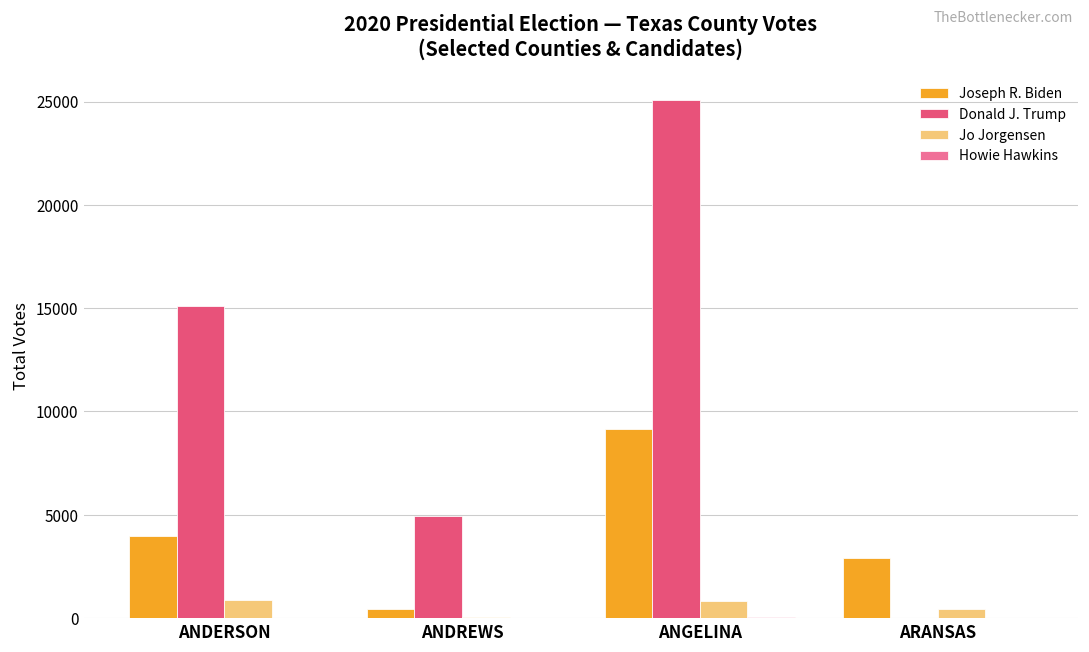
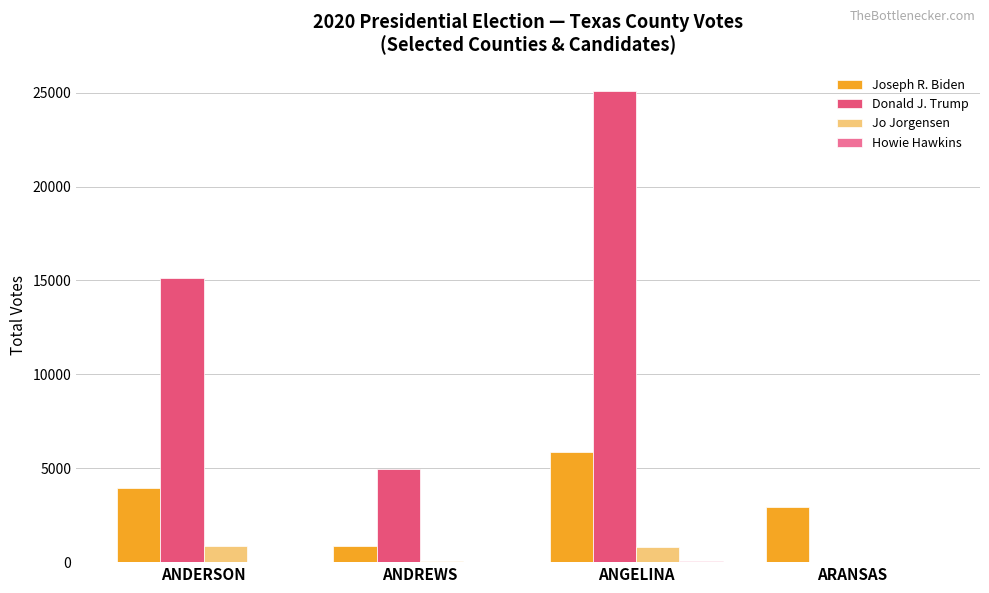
Joseph R. Biden, ANDREWS: 400 -> 900
Joseph R. Biden, ANGELINA: 9100 -> 5900
Jo Jorgensen, ARANSAS: 400 -> 0
